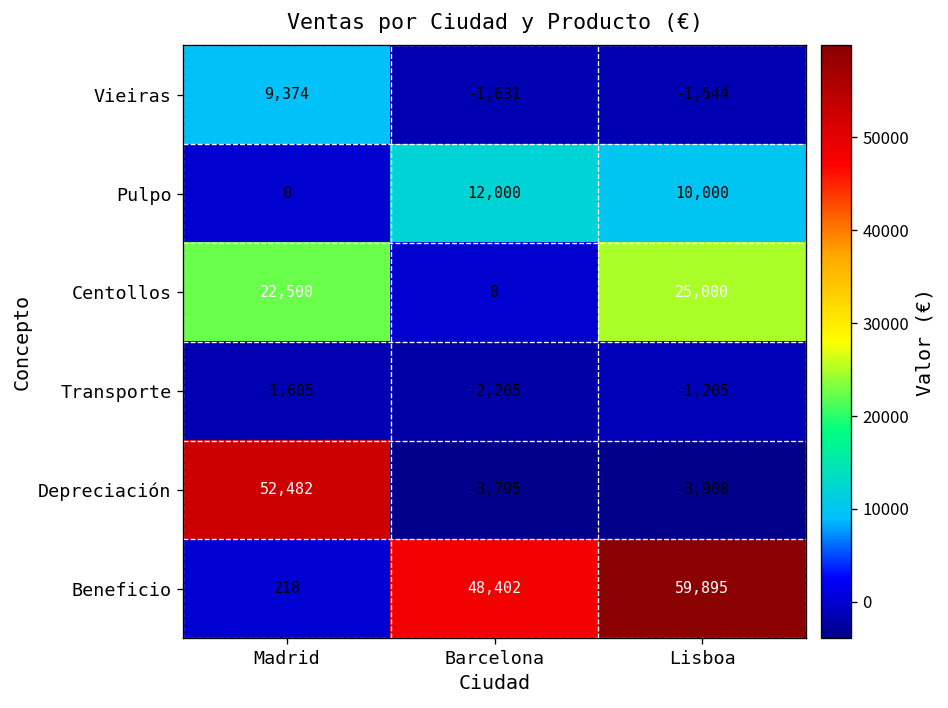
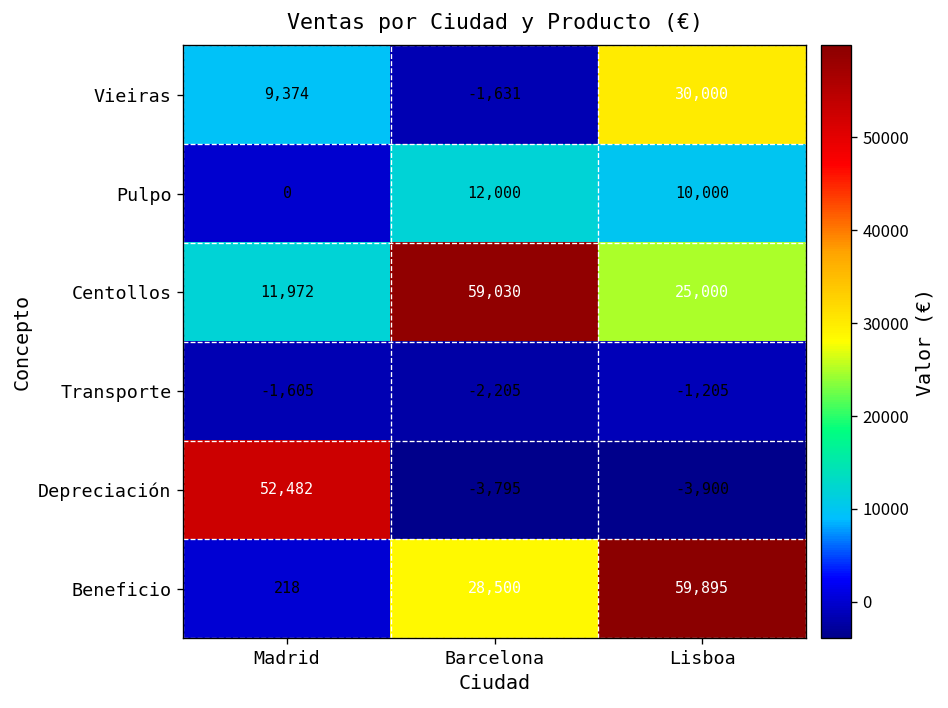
Vieiras, Lisboa: -1,544 -> 30,000
Centollos, Madrid: 22,500 -> 11,972
Centollos, Barcelona: 0 -> 59,030
Beneficio, Barcelona: 48,402 -> 28,500
